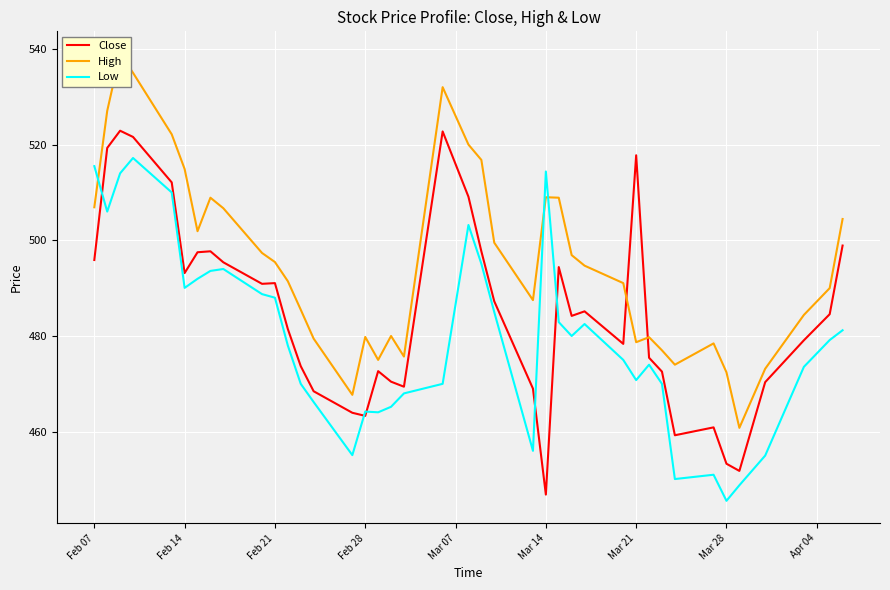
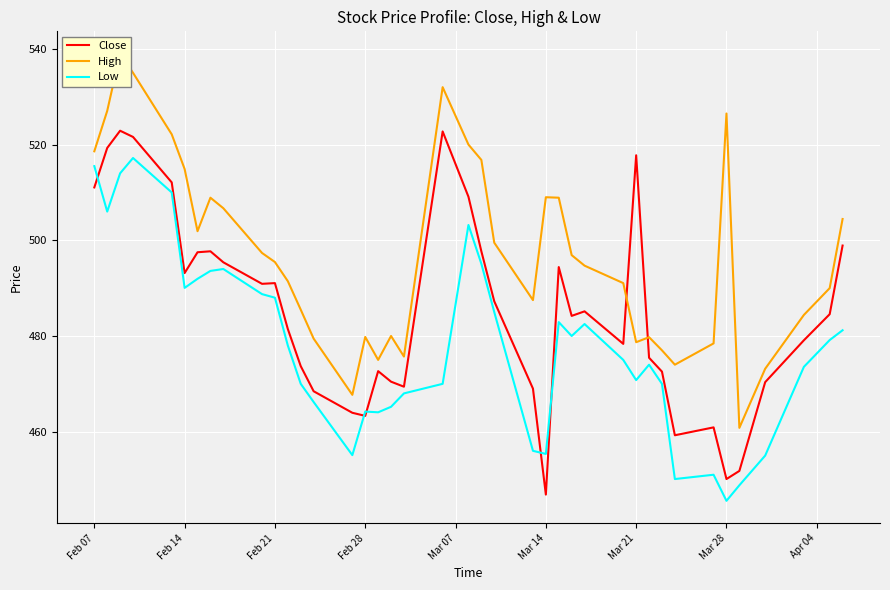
Close, Feb 07: 496 -> 511
High, Feb 07: 507 -> 519
Low, Mar 14: 514 -> 455
Close, Mar 28: 453 -> 450
High, Mar 28: 472 -> 527
